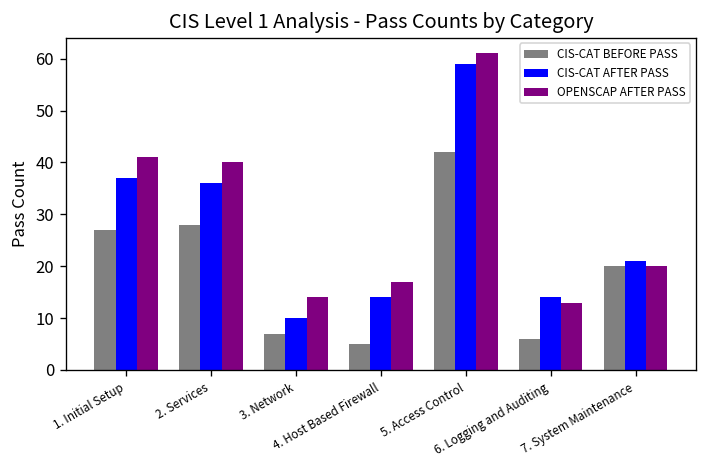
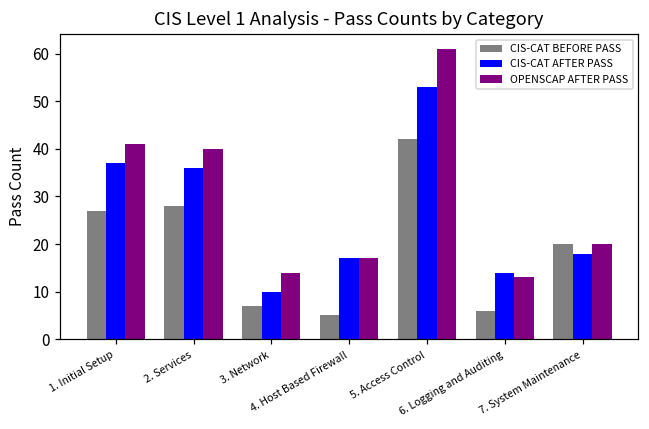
CIS-CAT AFTER PASS, 4. Host Based Firewall: 14 -> 17
CIS-CAT AFTER PASS, 5. Access Control: 59 -> 53
CIS-CAT AFTER PASS, 7. System Maintenance: 21 -> 18
